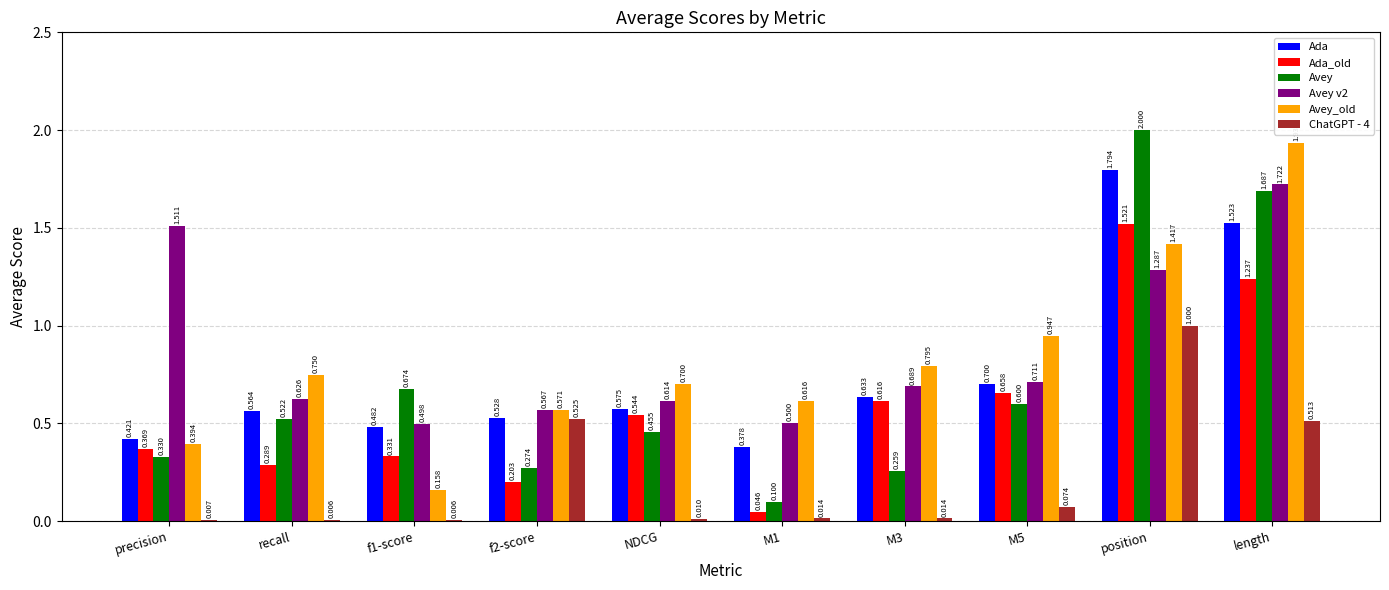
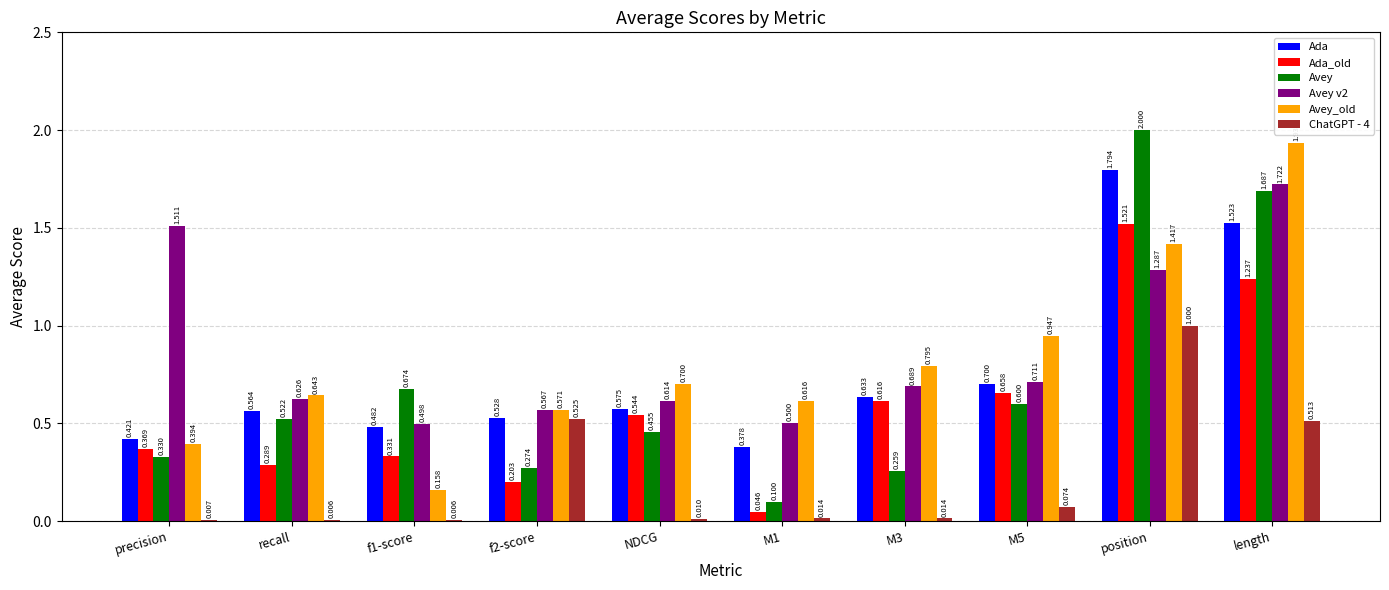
Avey_old, recall: 0.750 -> 0.643
